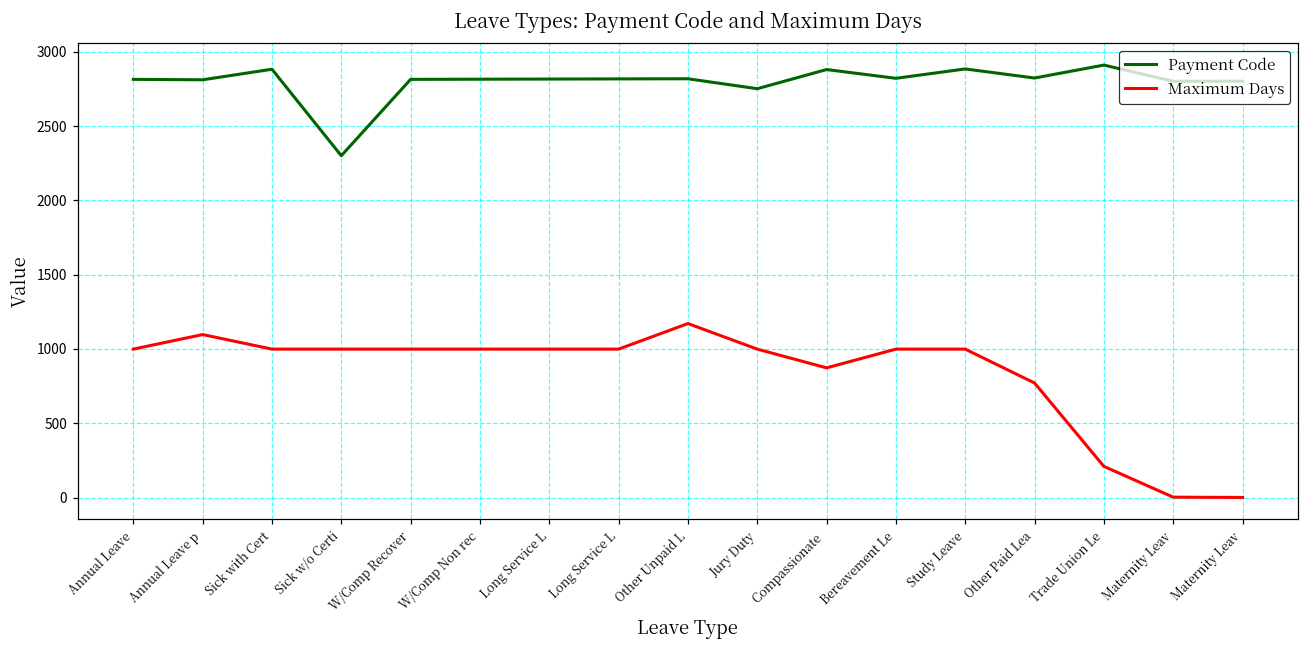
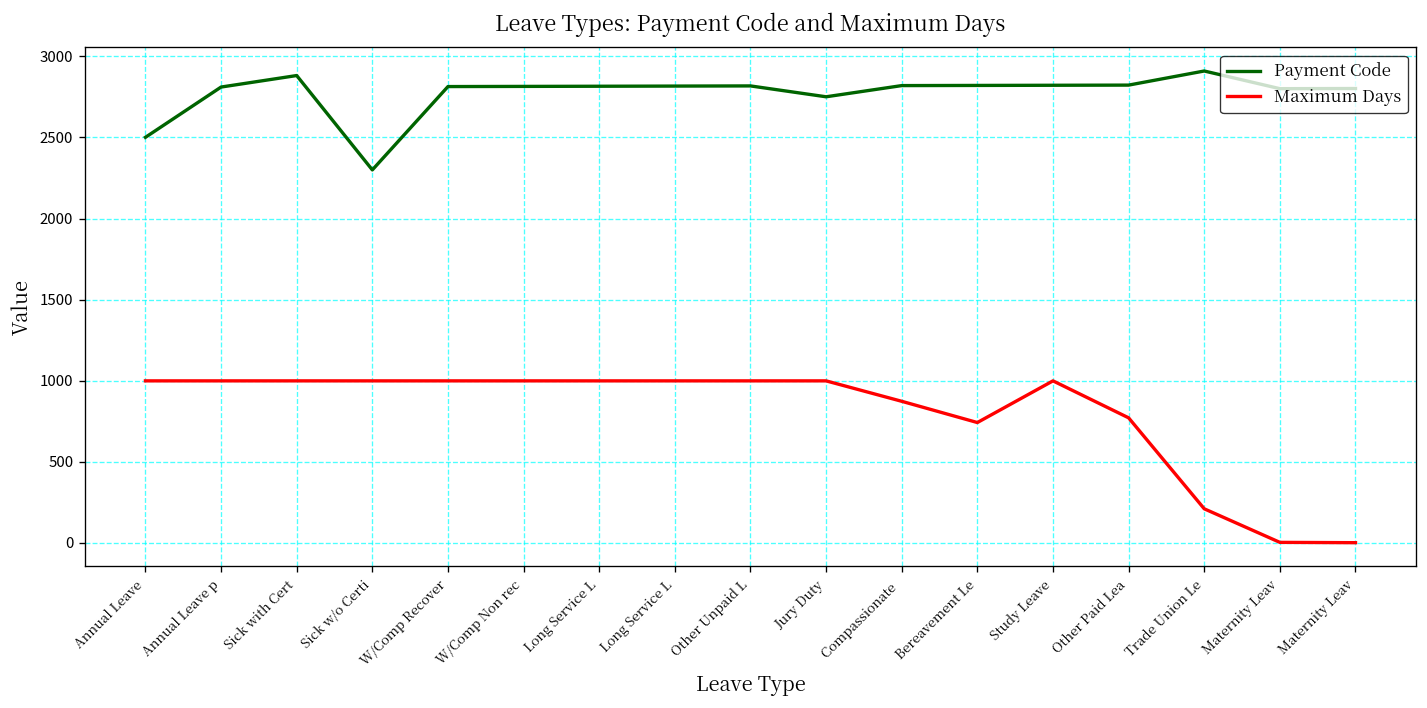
Payment Code, Annual Leave: 2810 -> 2500
Maximum Days, Annual Leave p: 1100 -> 1000
Maximum Days, Other Unpaid L: 1170 -> 1000
Payment Code, Compassionate: 2880 -> 2820
Maximum Days, Bereavement Le: 1000 -> 740
Payment Code, Study Leave: 2880 -> 2820
